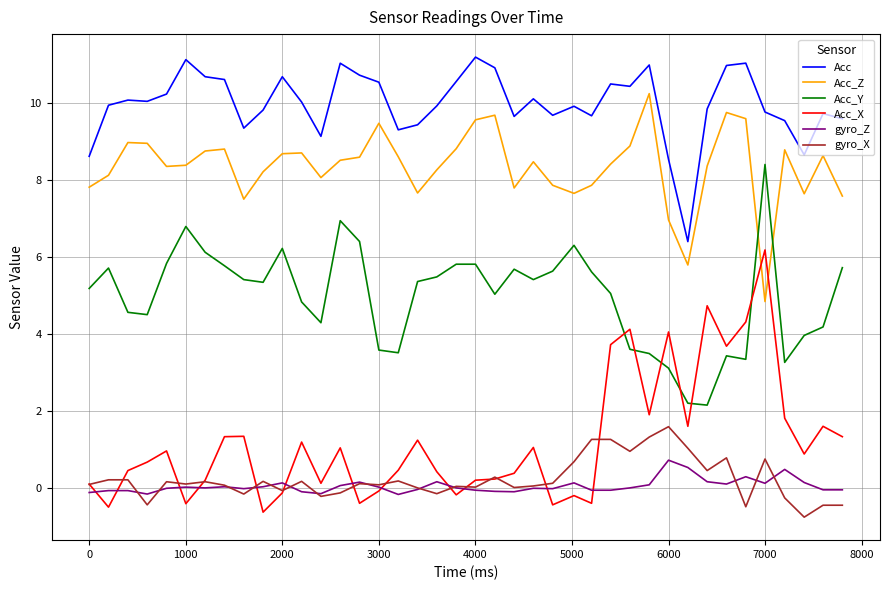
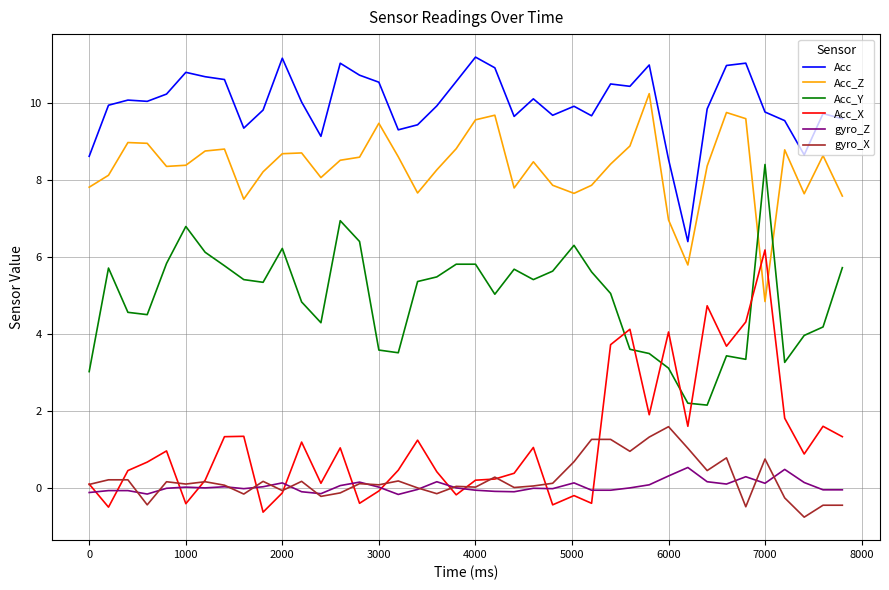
Acc_Y, 0: 5.2 -> 3.0
Acc, 1000: 11.1 -> 10.8
Acc, 2000: 10.7 -> 11.2
gyro_Z, 6000: 0.7 -> 0.3
